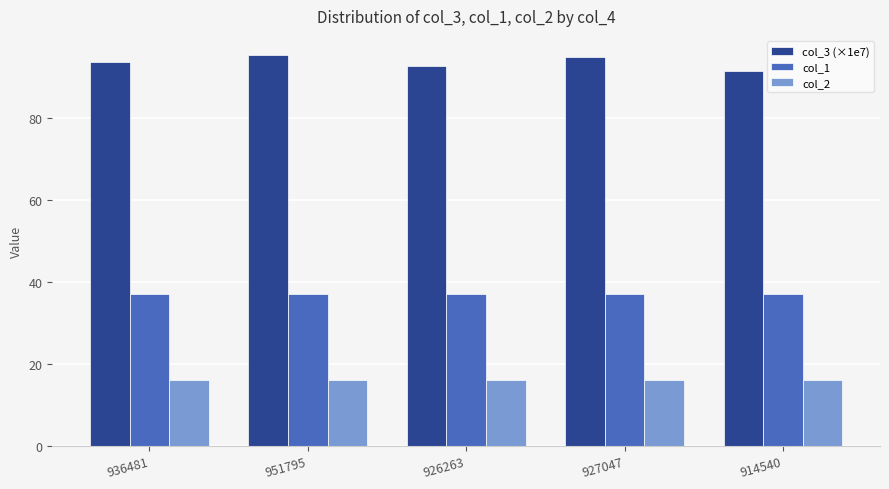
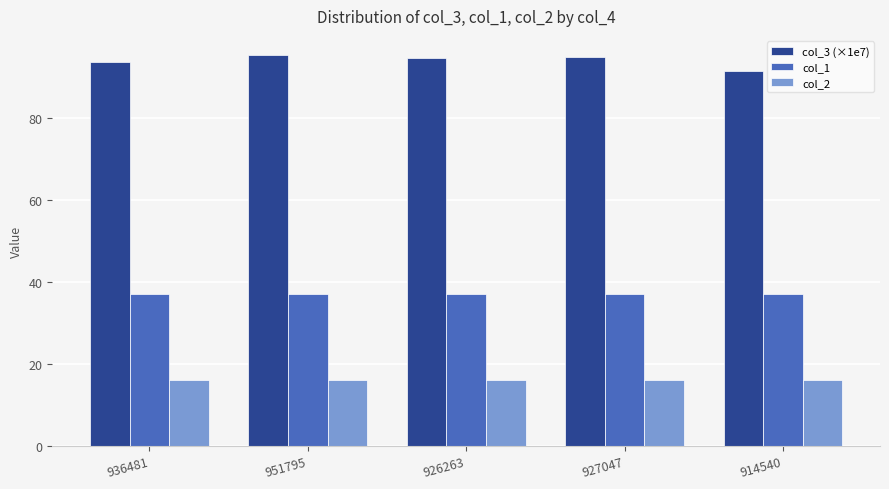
col_3 (×1e7), 926263: 93 -> 95
